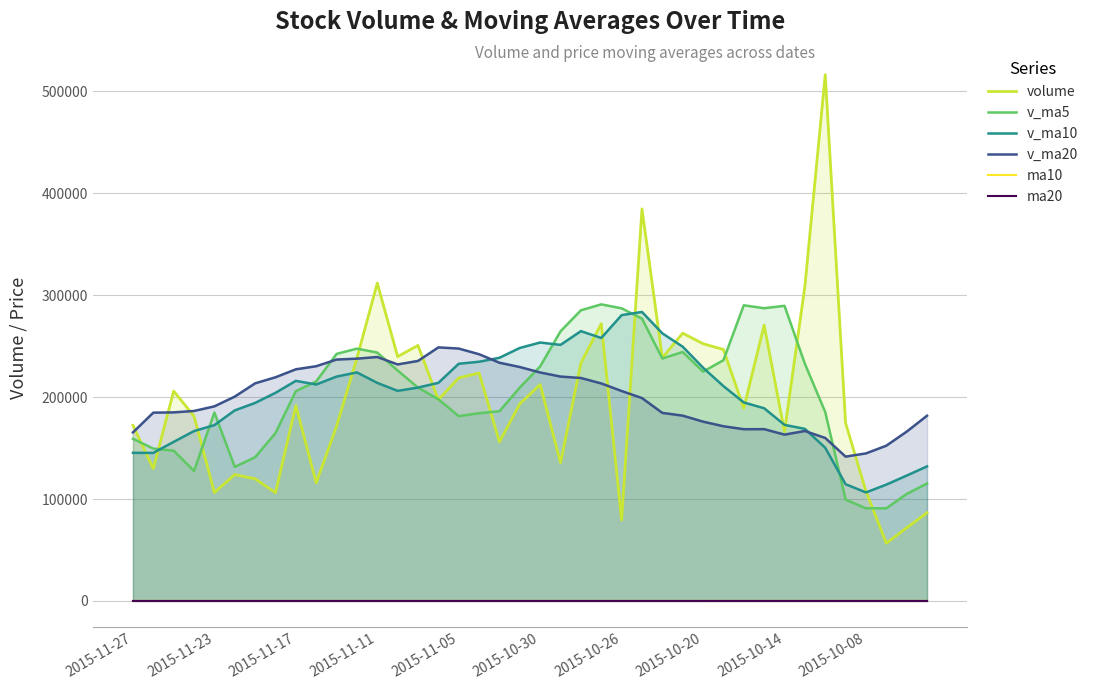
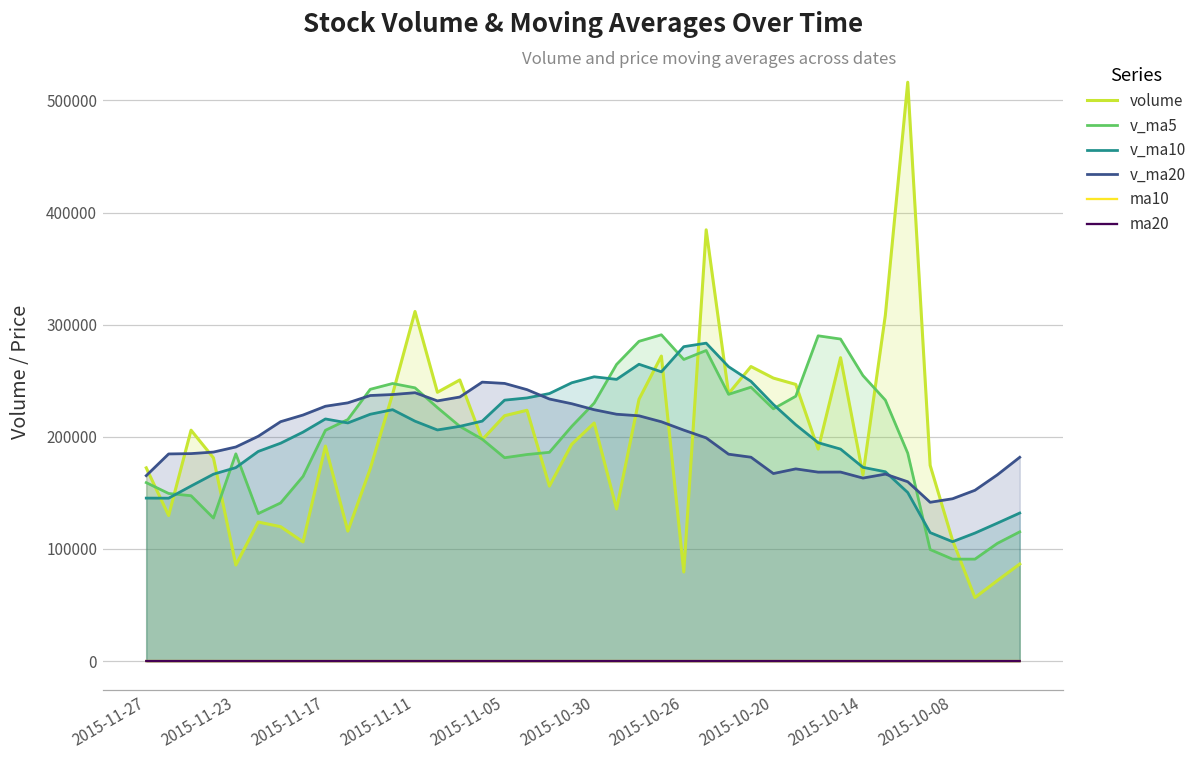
volume, 2015-11-23: 106000 -> 86000
v_ma5, 2015-10-26: 287000 -> 269000
v_ma20, 2015-10-20: 176000 -> 167000
v_ma5, 2015-10-14: 290000 -> 255000
